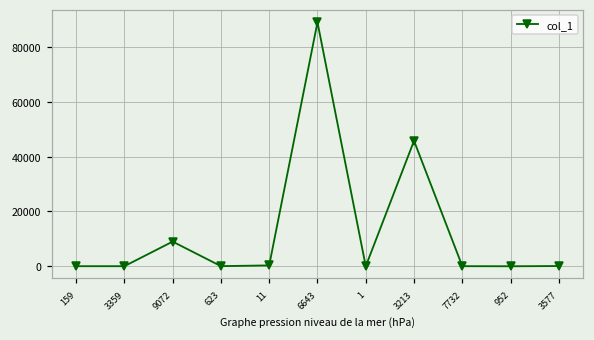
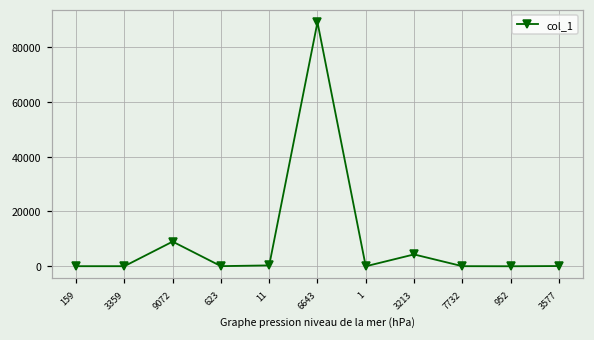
3213: 46000 -> 4000
